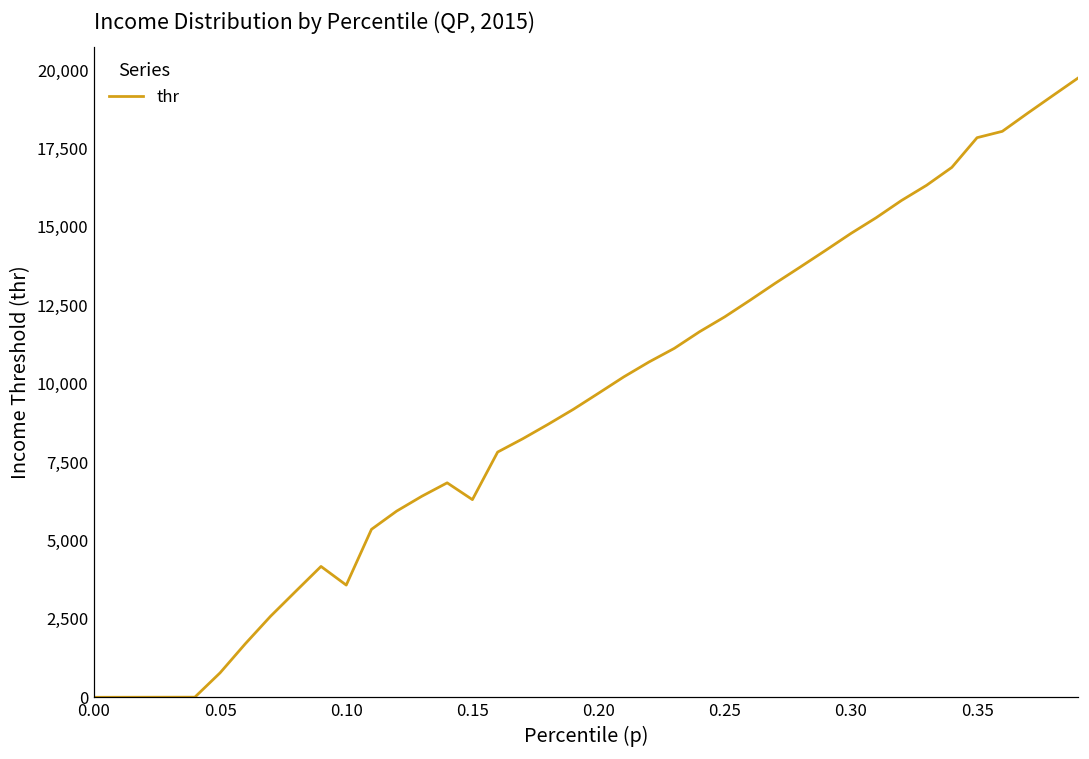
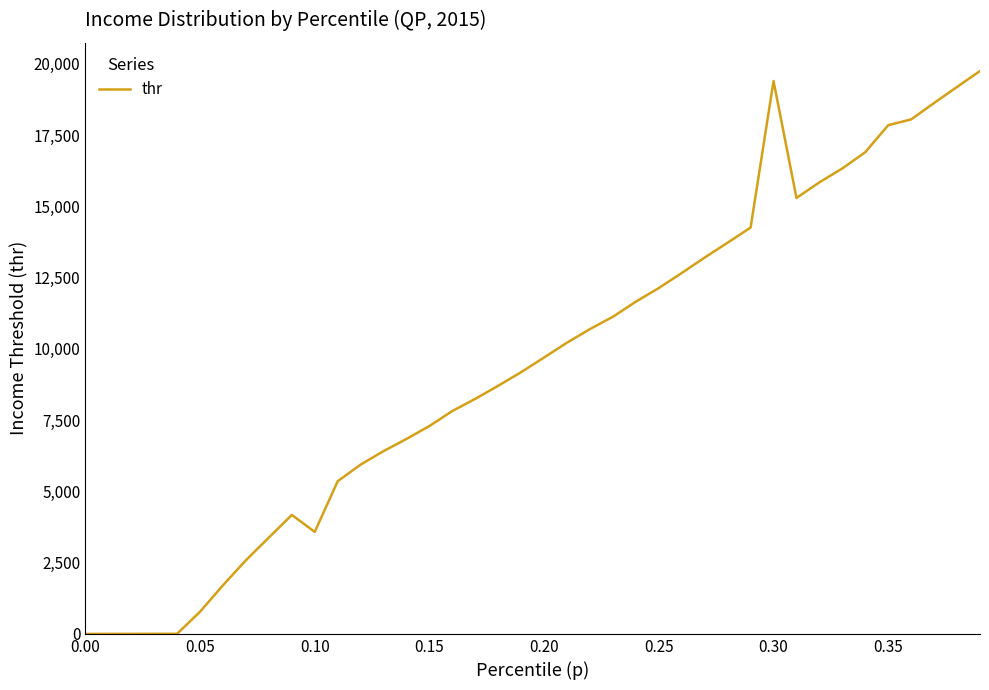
0.15: 6,300 -> 7,300
0.30: 14,800 -> 19,400
